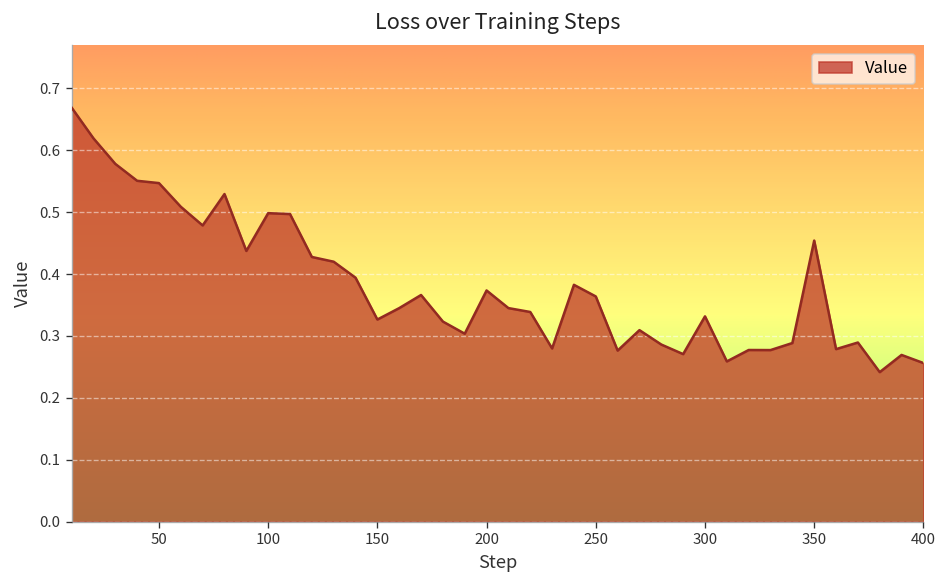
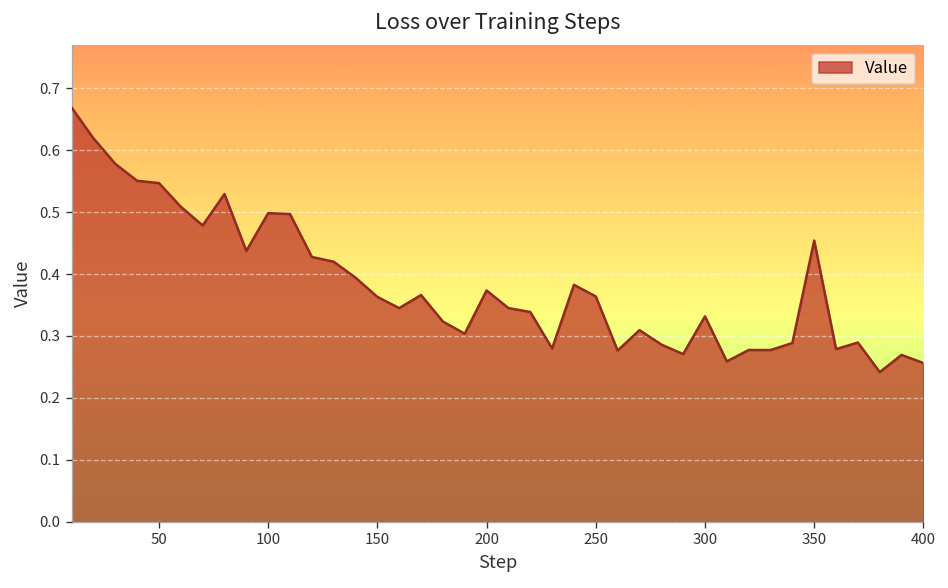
150: 0.33 -> 0.36
